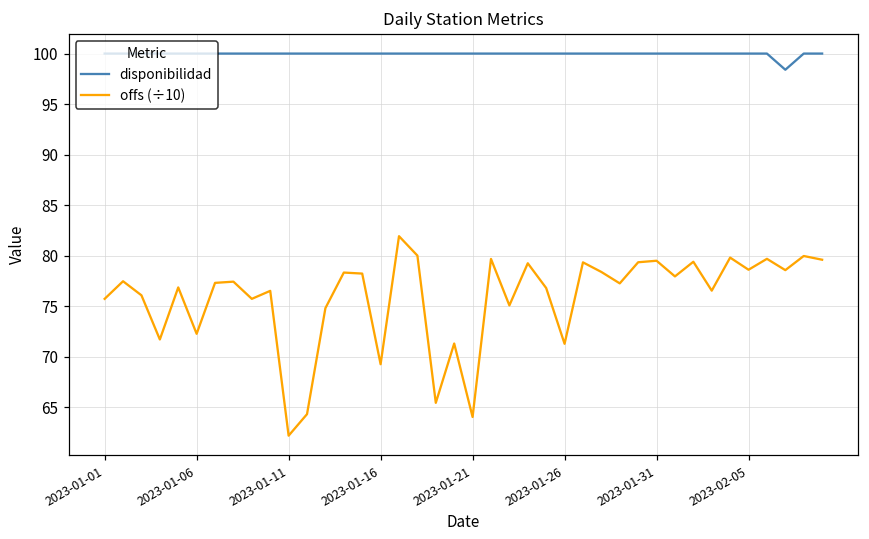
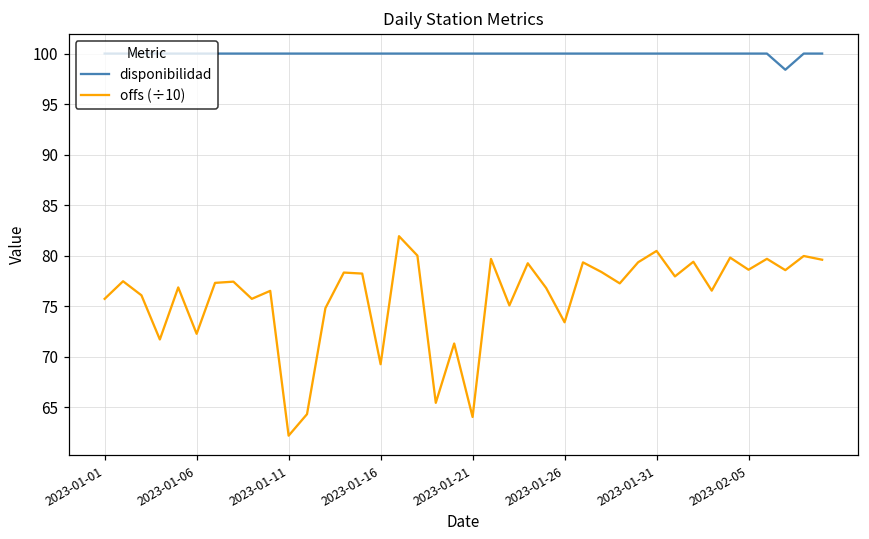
offs (÷10), 2023-01-26: 71 -> 73
offs (÷10), 2023-01-31: 79.5 -> 80.5
